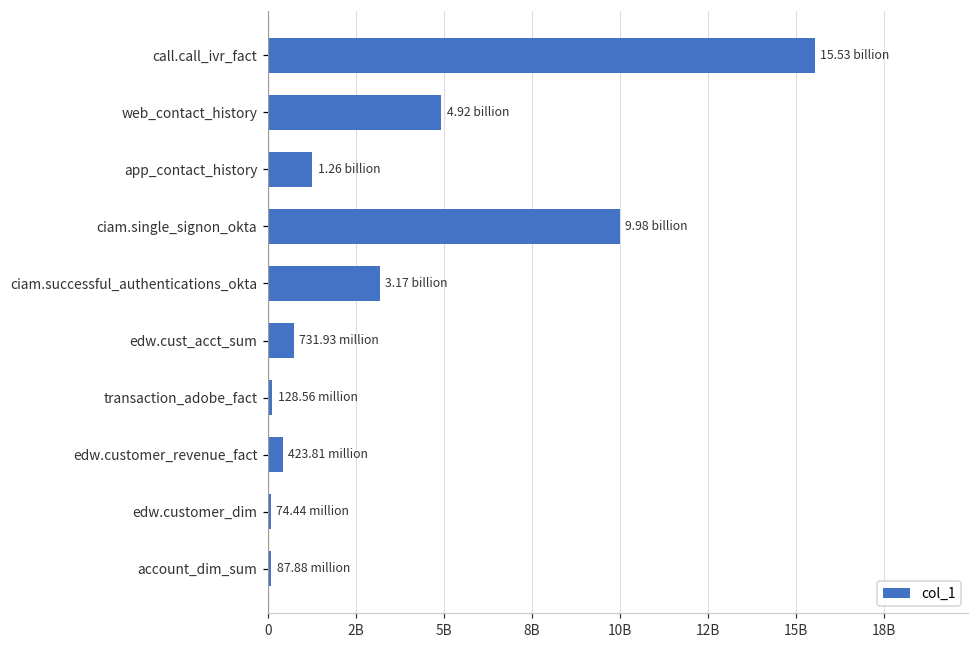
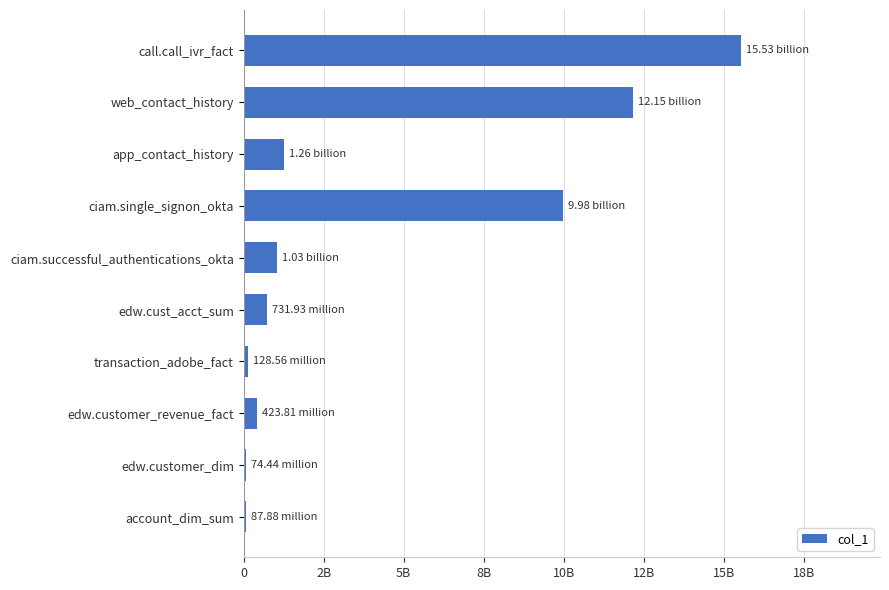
web_contact_history: 4.92 -> 12.15
ciam.successful_authentications_okta: 3.17 -> 1.03
